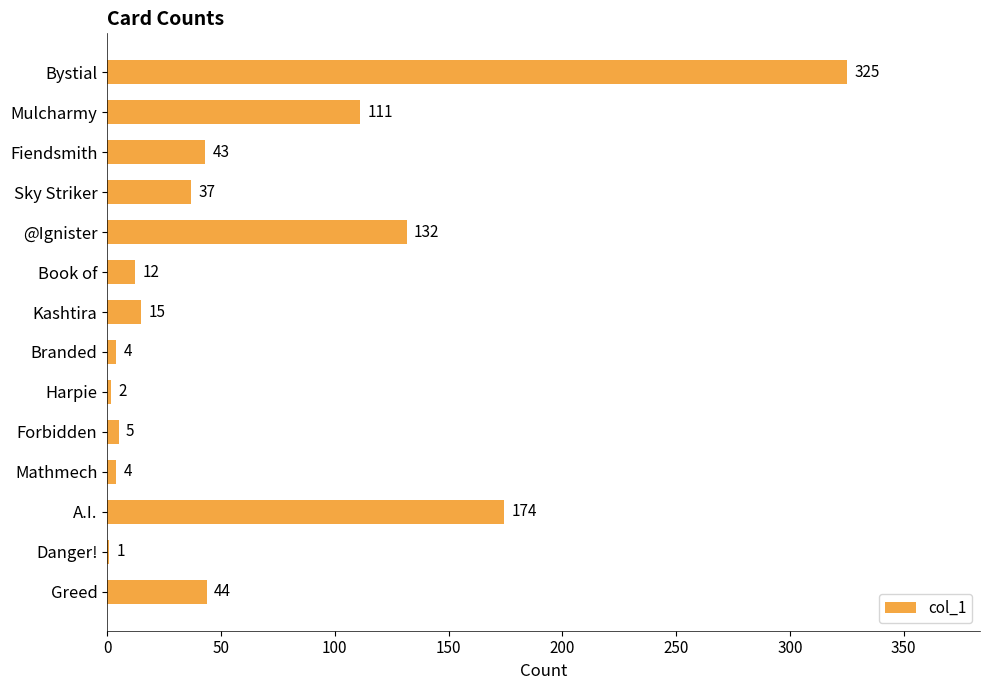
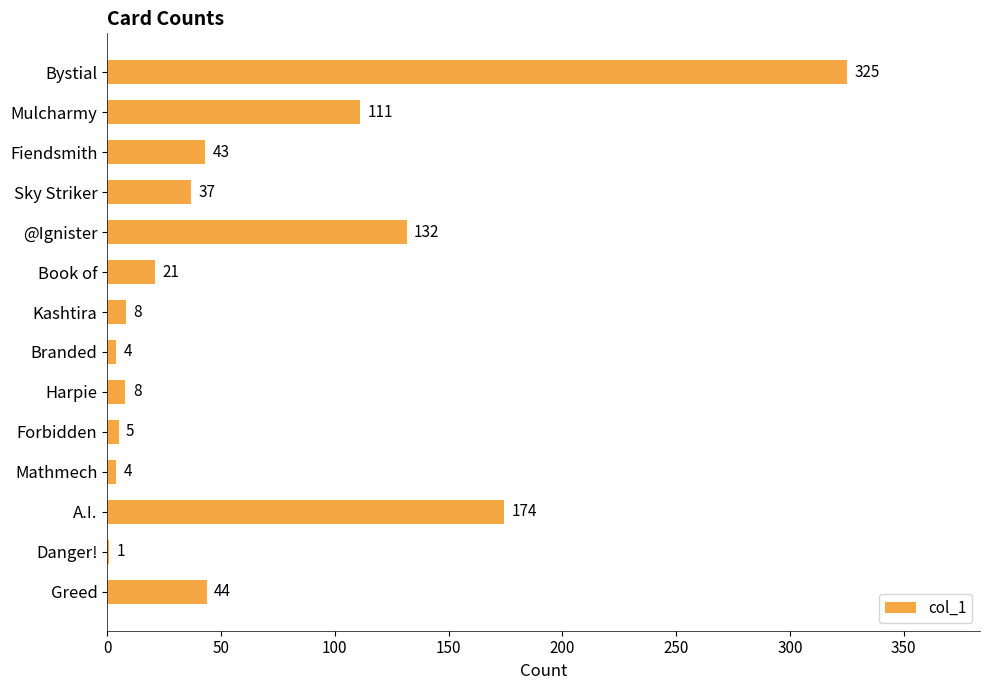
Book of: 12 -> 21
Kashtira: 15 -> 8
Harpie: 2 -> 8
